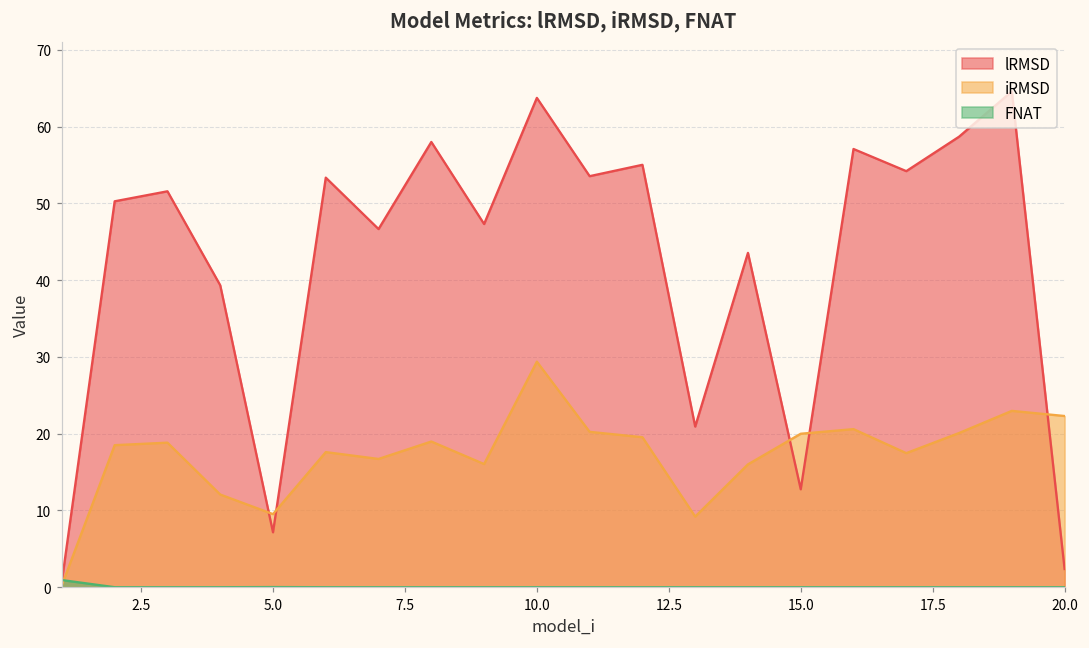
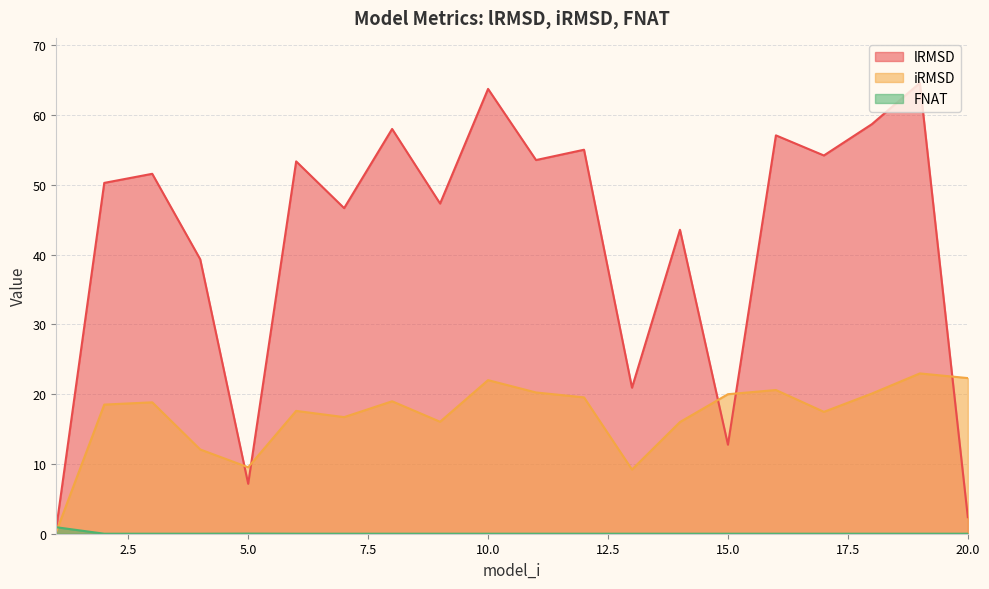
iRMSD, 10.0: 29 -> 22
